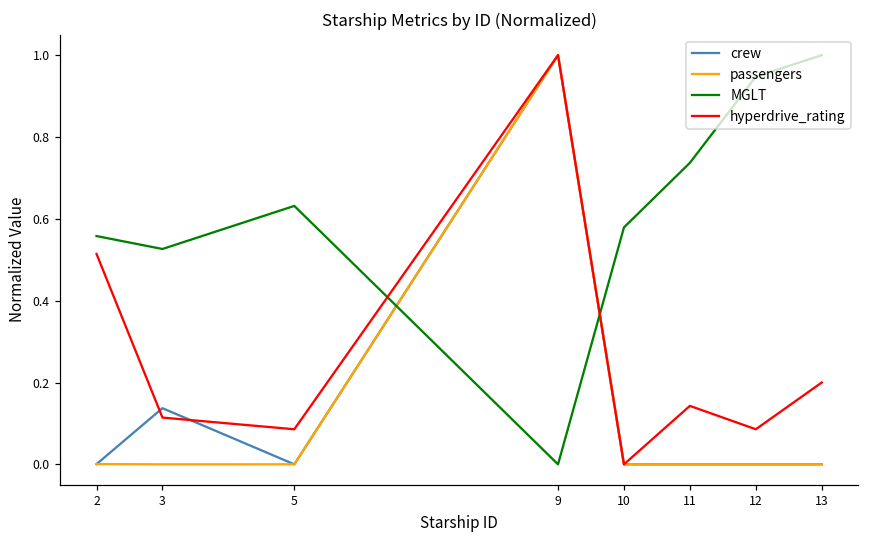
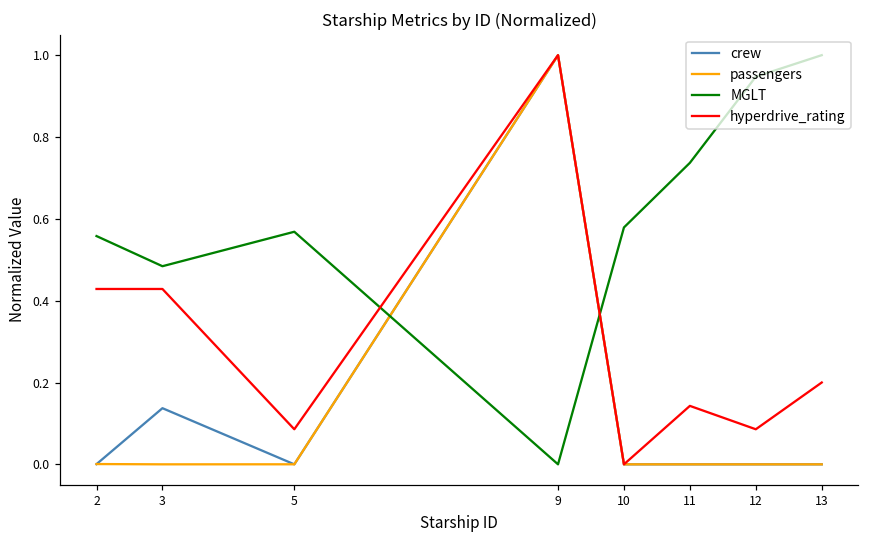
hyperdrive_rating, 2: 0.51 -> 0.43
MGLT, 3: 0.53 -> 0.48
hyperdrive_rating, 3: 0.11 -> 0.43
MGLT, 5: 0.63 -> 0.57
